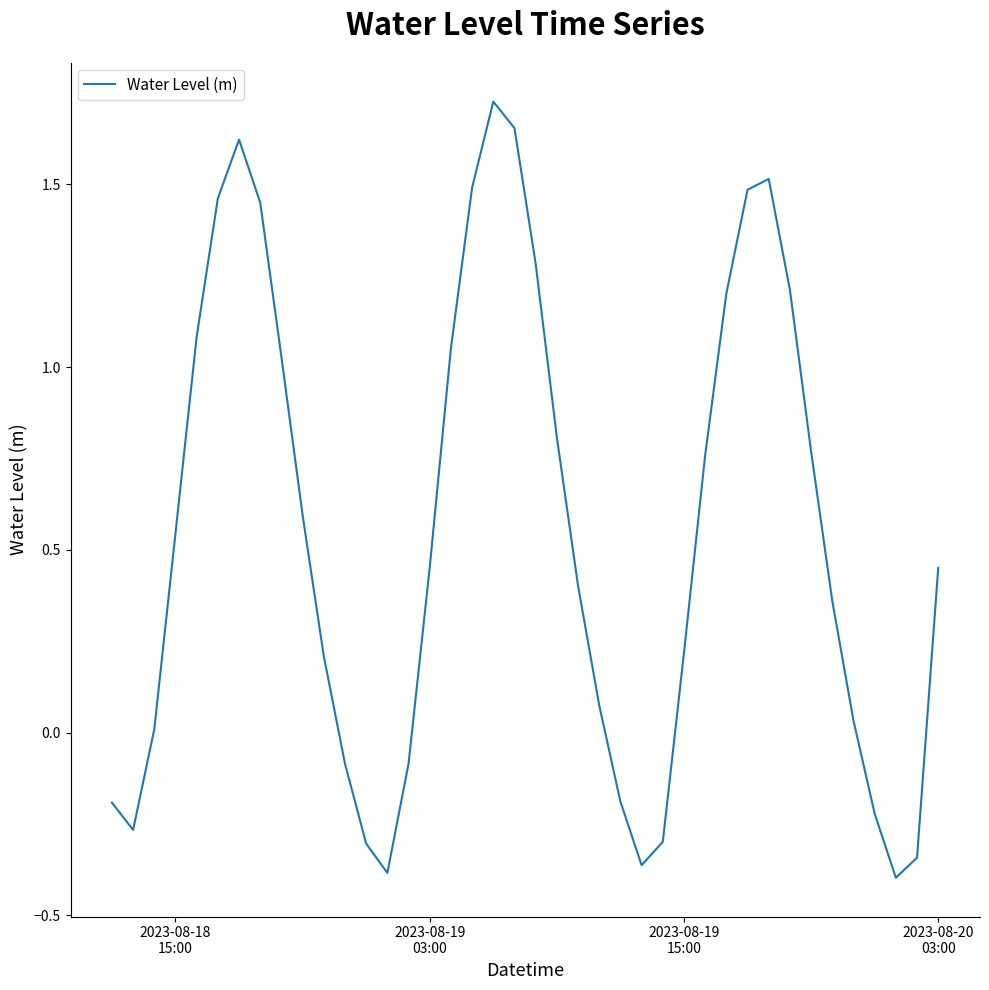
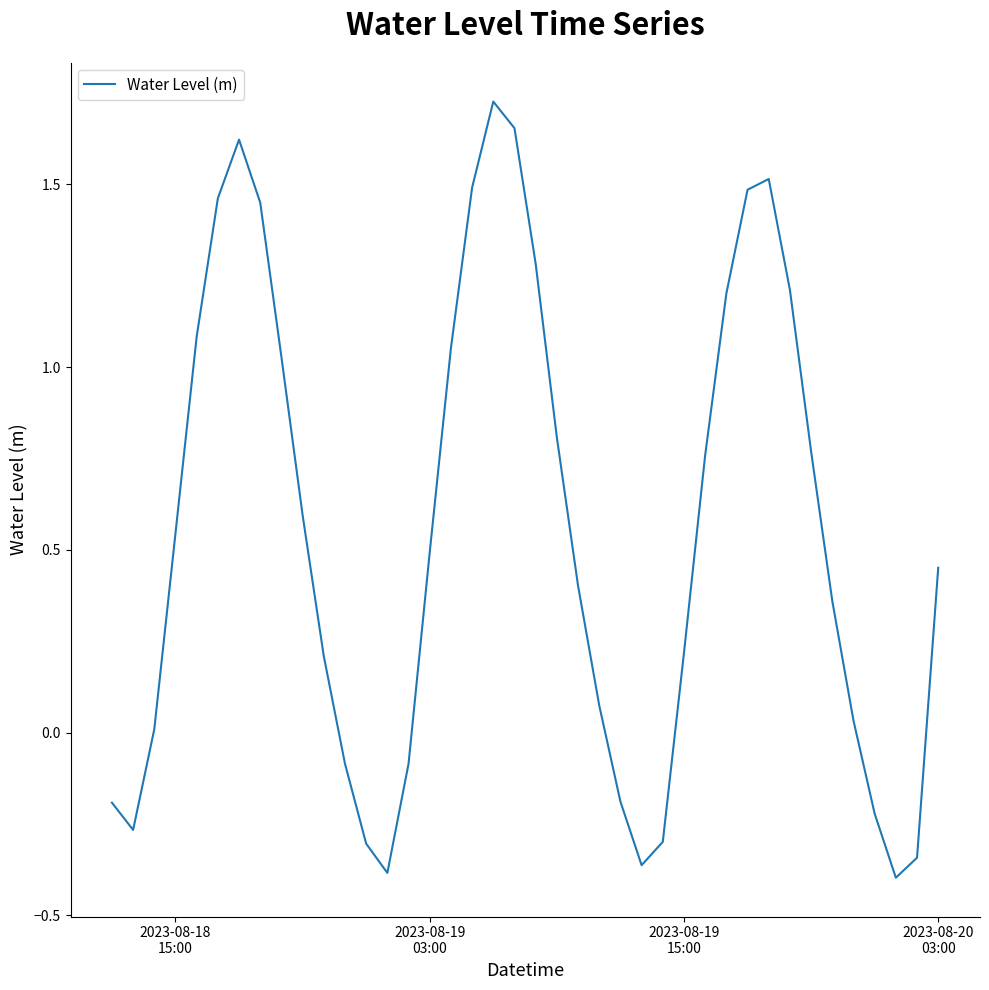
2023-08-19 03:00: 0.45 -> 0.49
